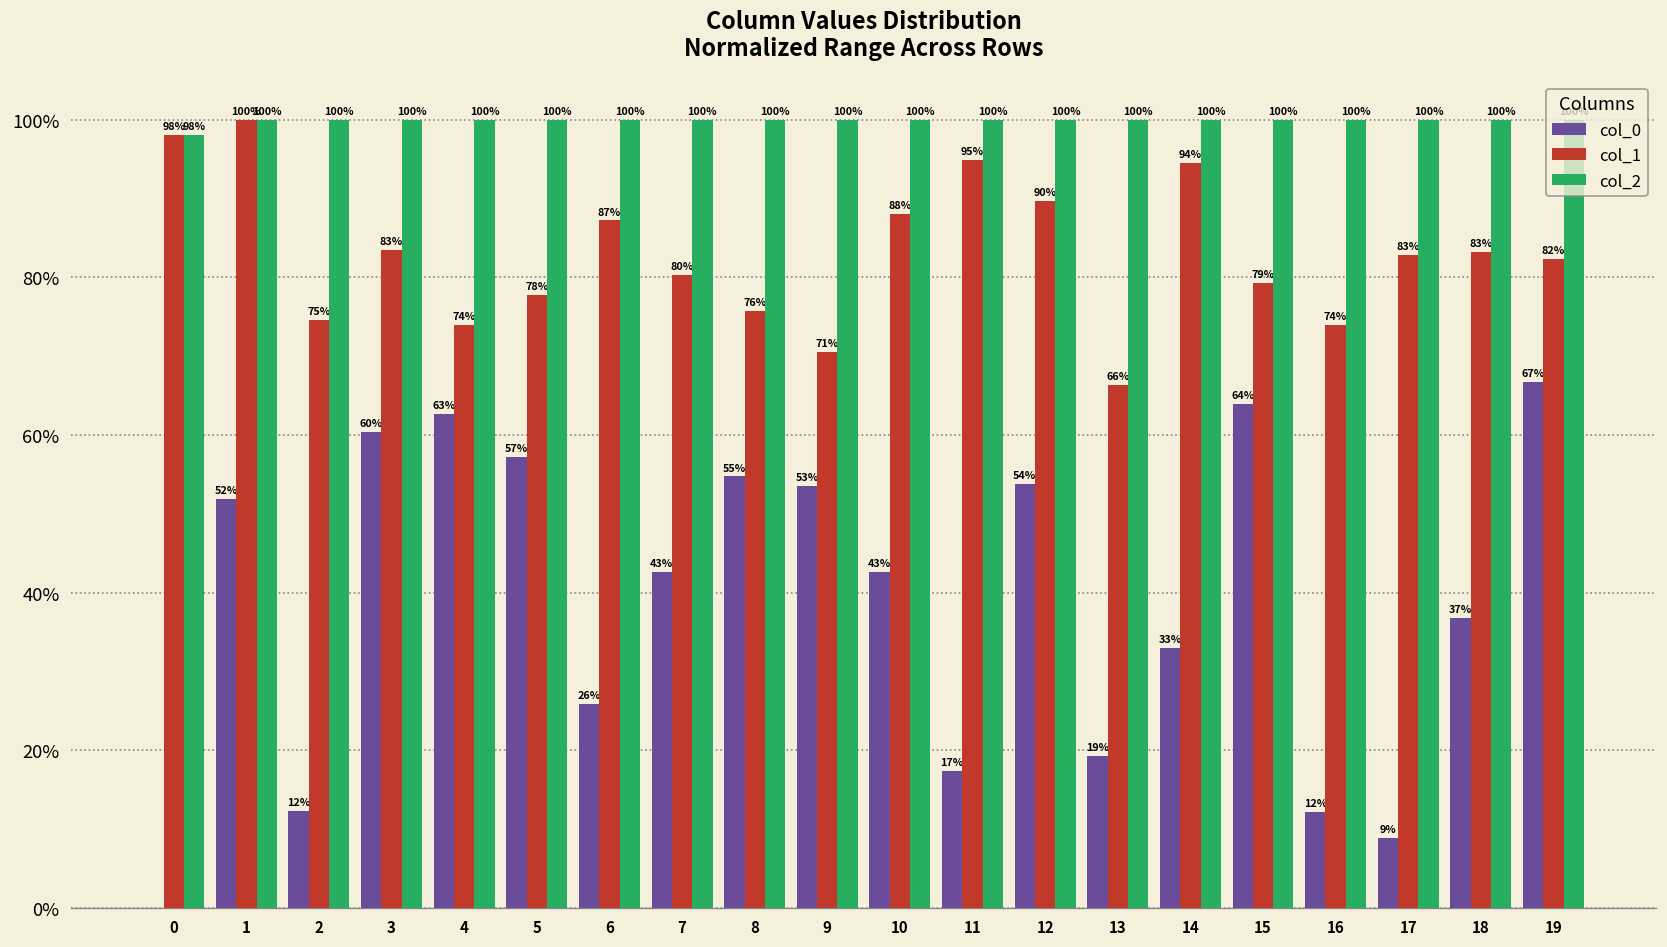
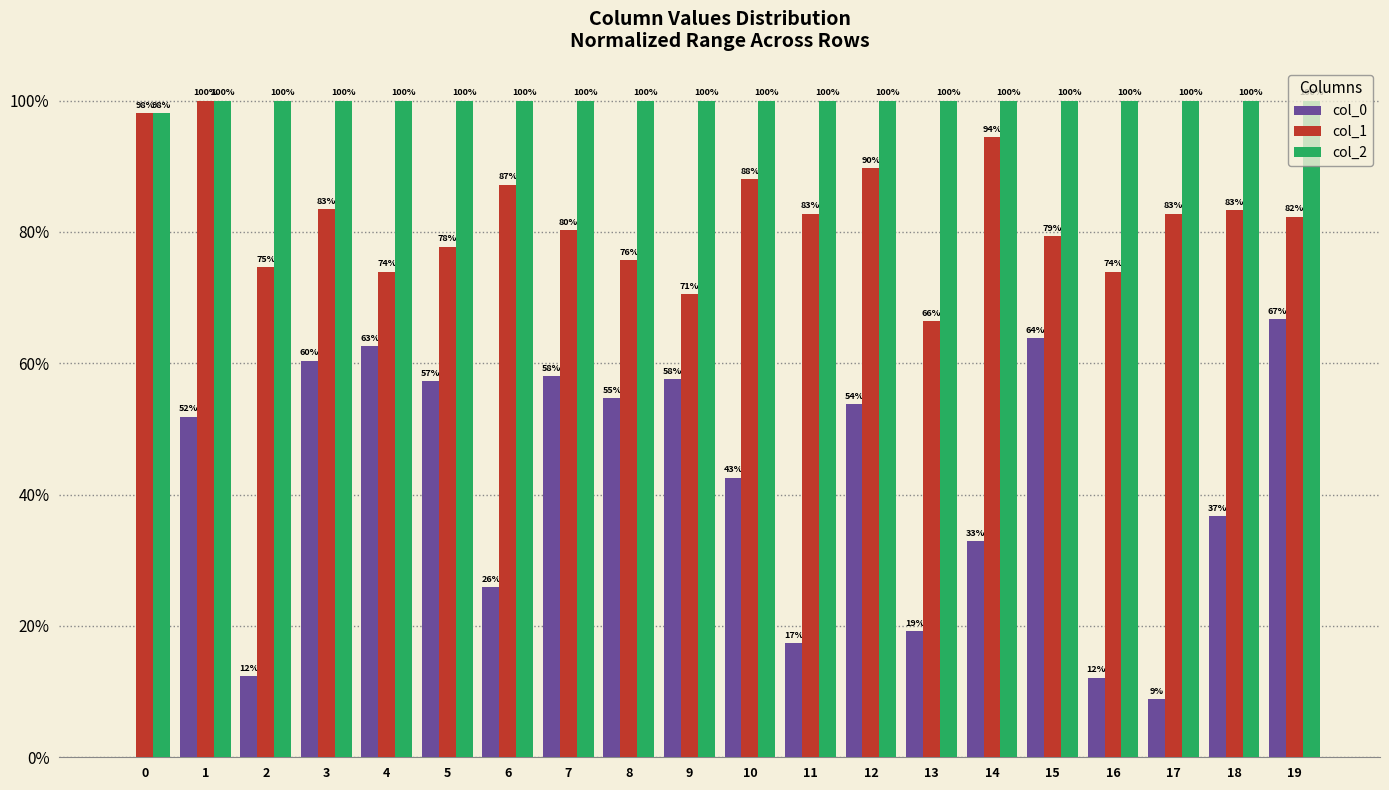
col_0, 7: 43% -> 58%
col_0, 9: 53% -> 58%
col_1, 11: 95% -> 83%
